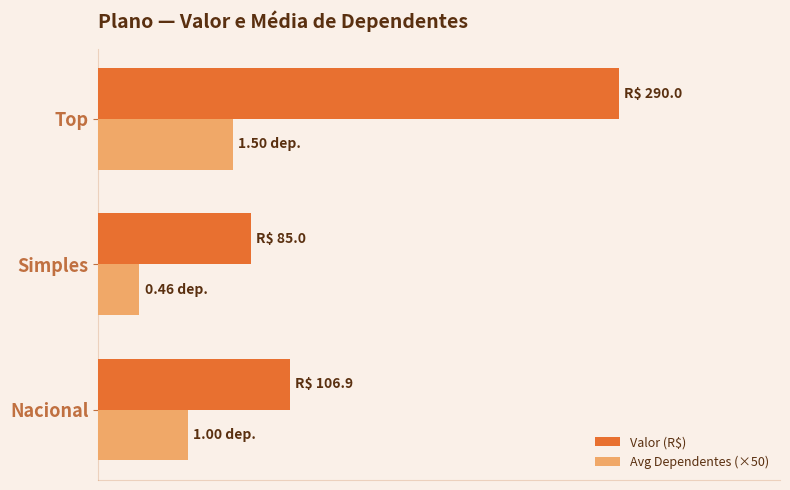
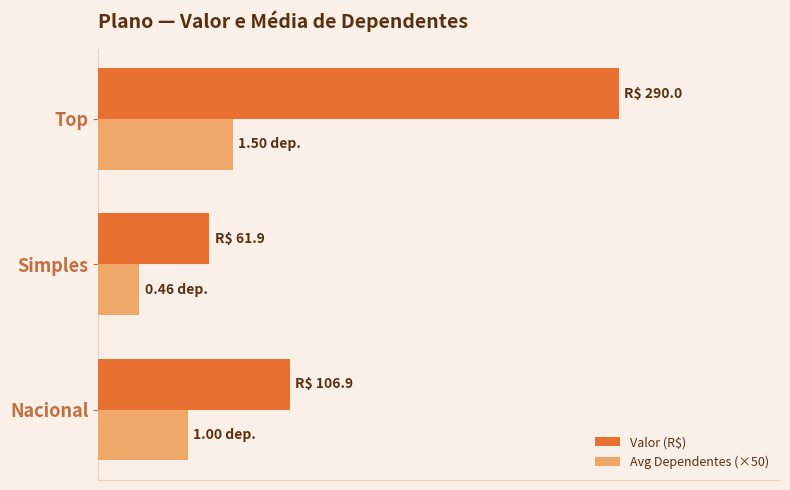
Valor (R$), Simples: 85.0 -> 61.9
